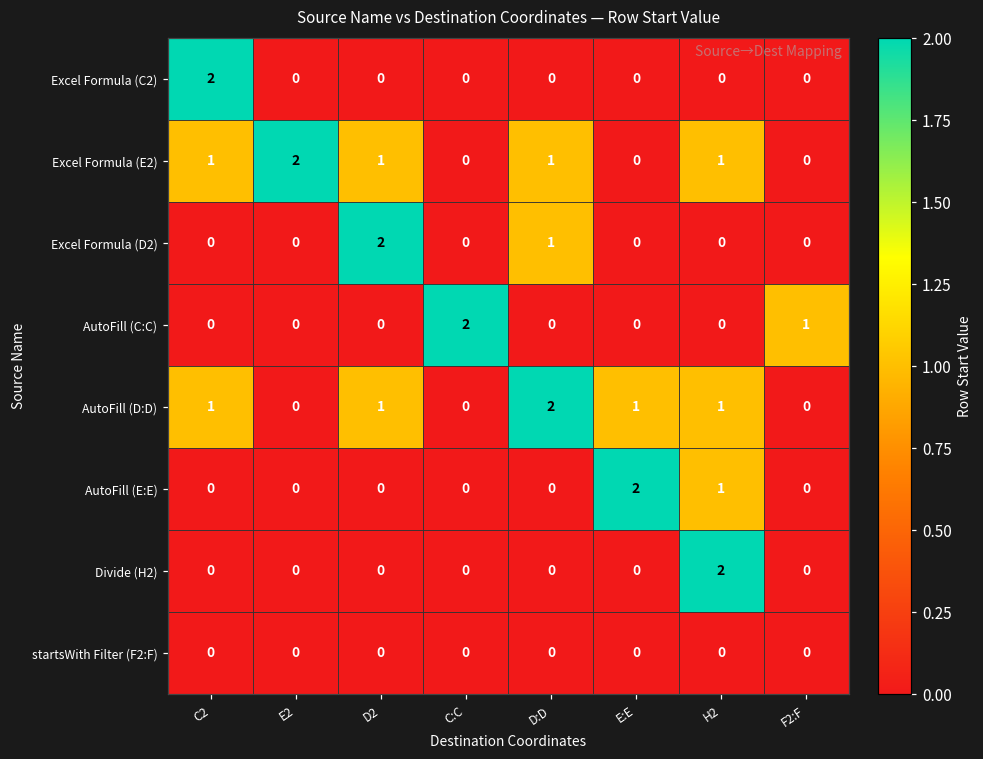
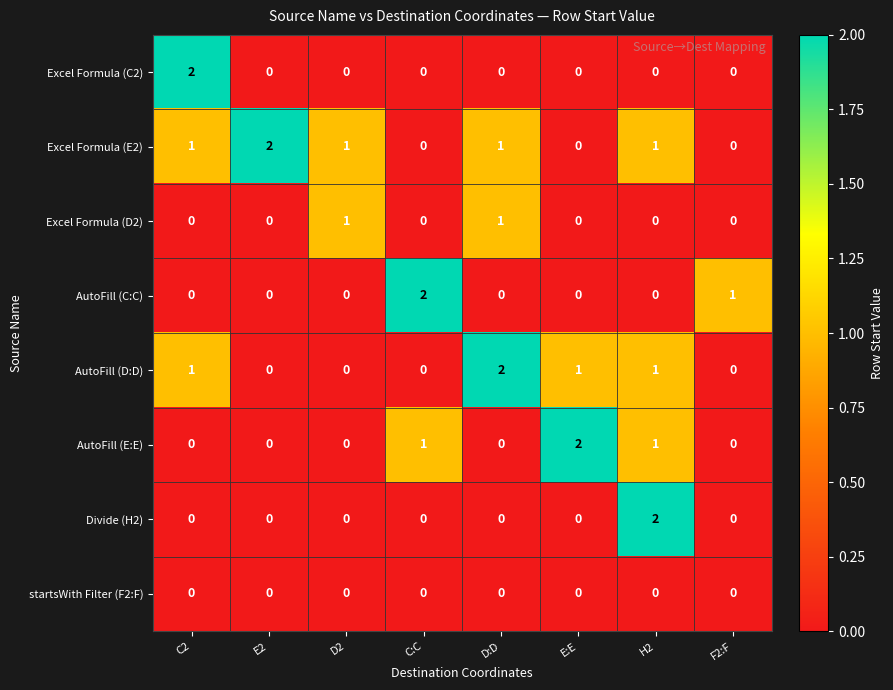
Excel Formula (D2), D2: 2 -> 1
AutoFill (D:D), D2: 1 -> 0
AutoFill (E:E), C:C: 0 -> 1
